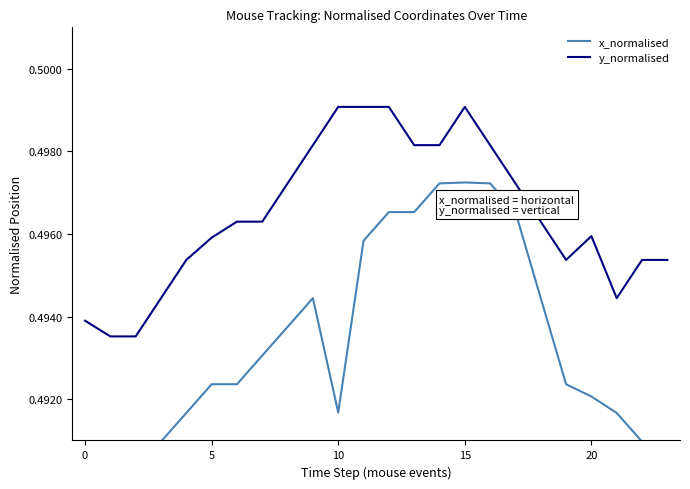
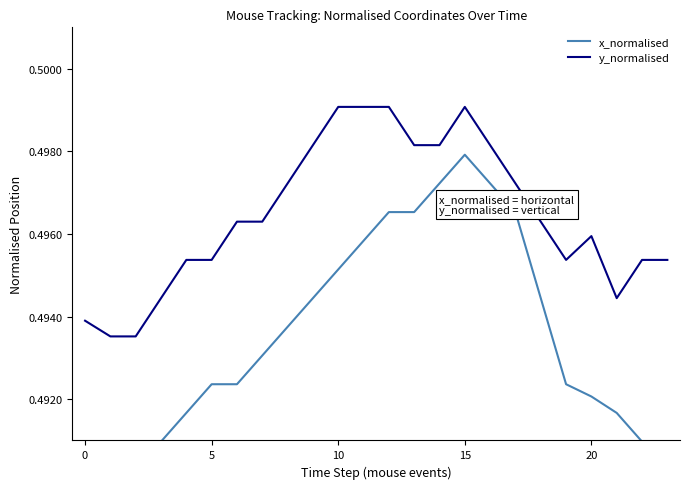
y_normalised, 5: 0.4959 -> 0.4954
x_normalised, 10: 0.4917 -> 0.4951
x_normalised, 15: 0.4972 -> 0.4979
